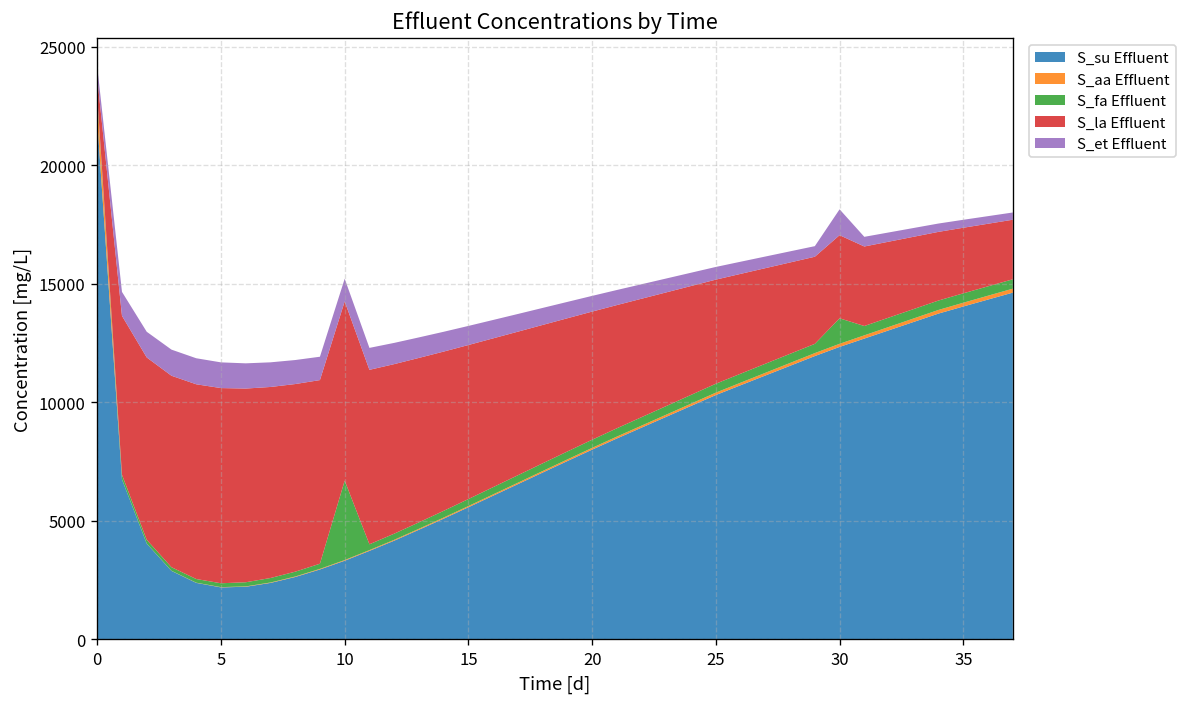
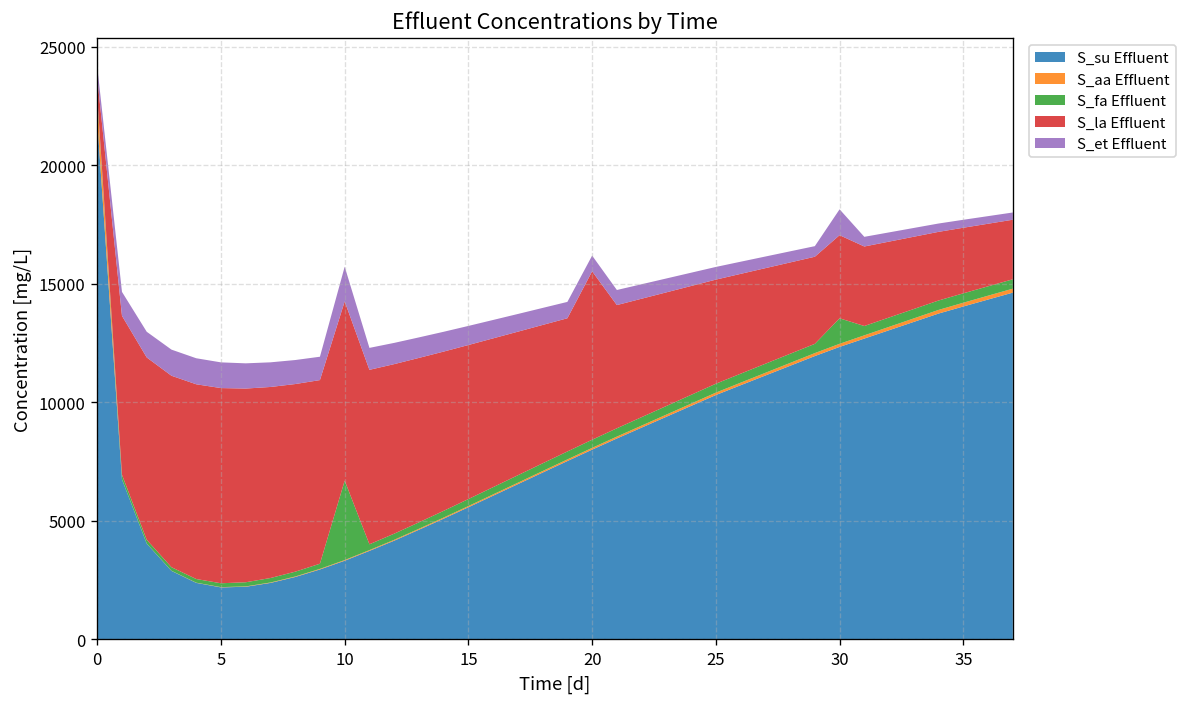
S_et Effluent, 10: 1000 -> 1500
S_la Effluent, 20: 5400 -> 7100
